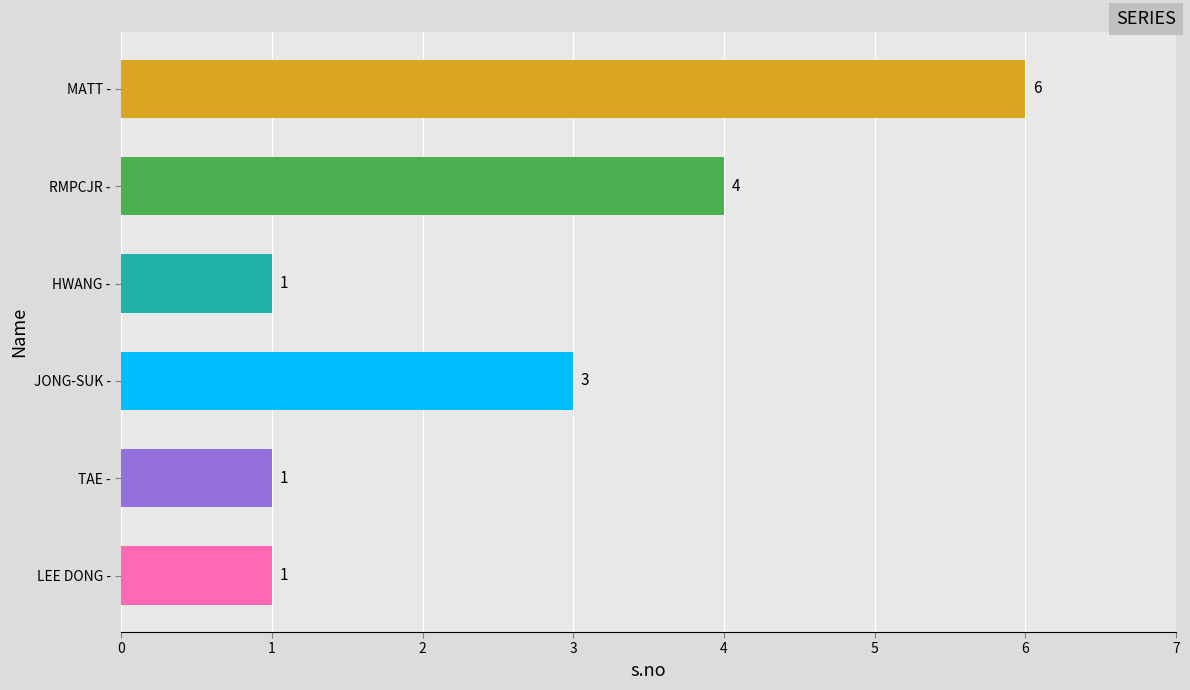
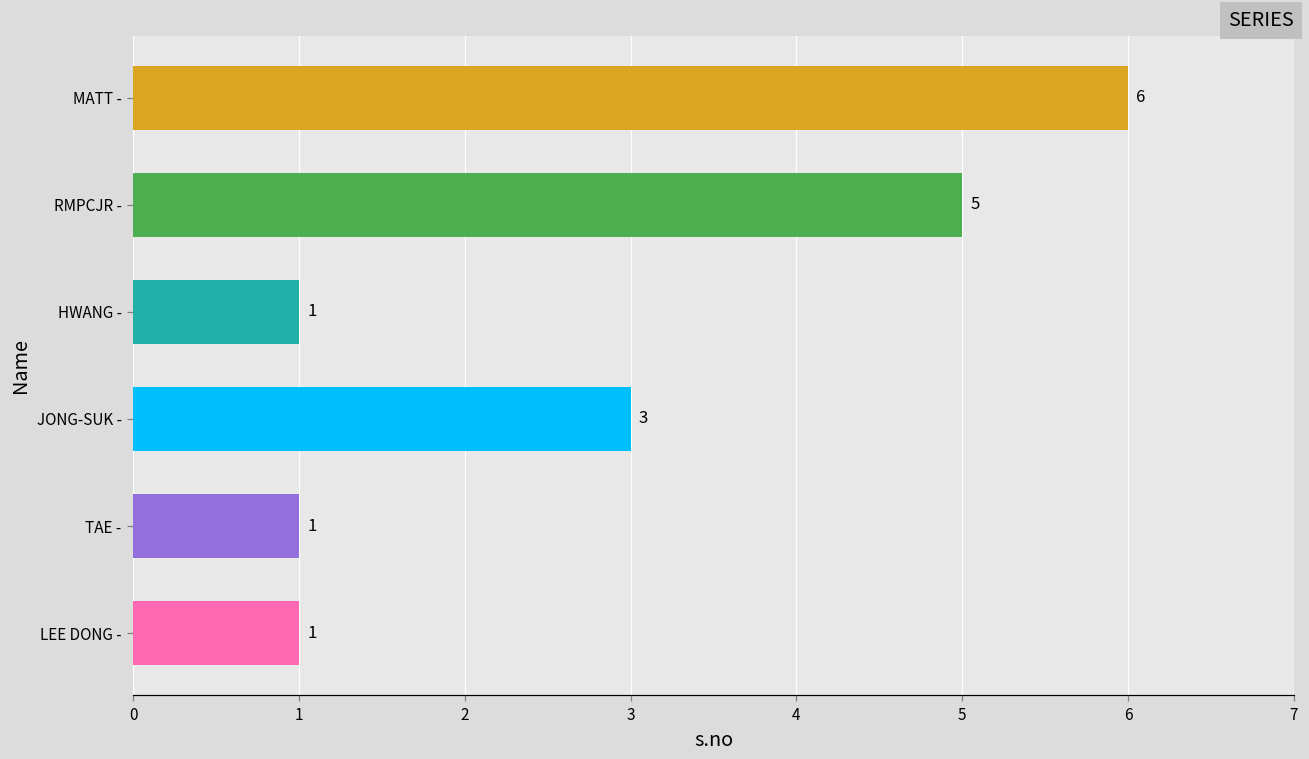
RMPCJR -: 4 -> 5
